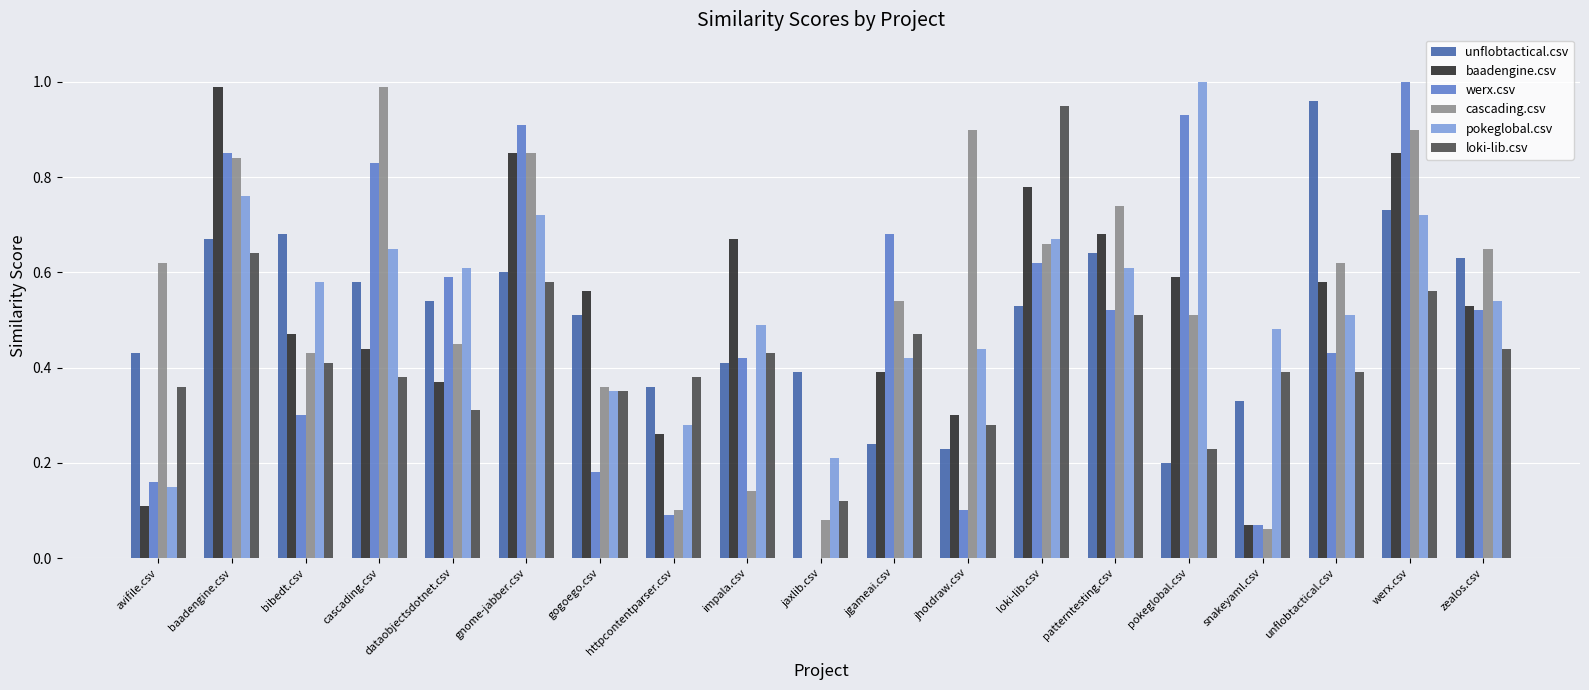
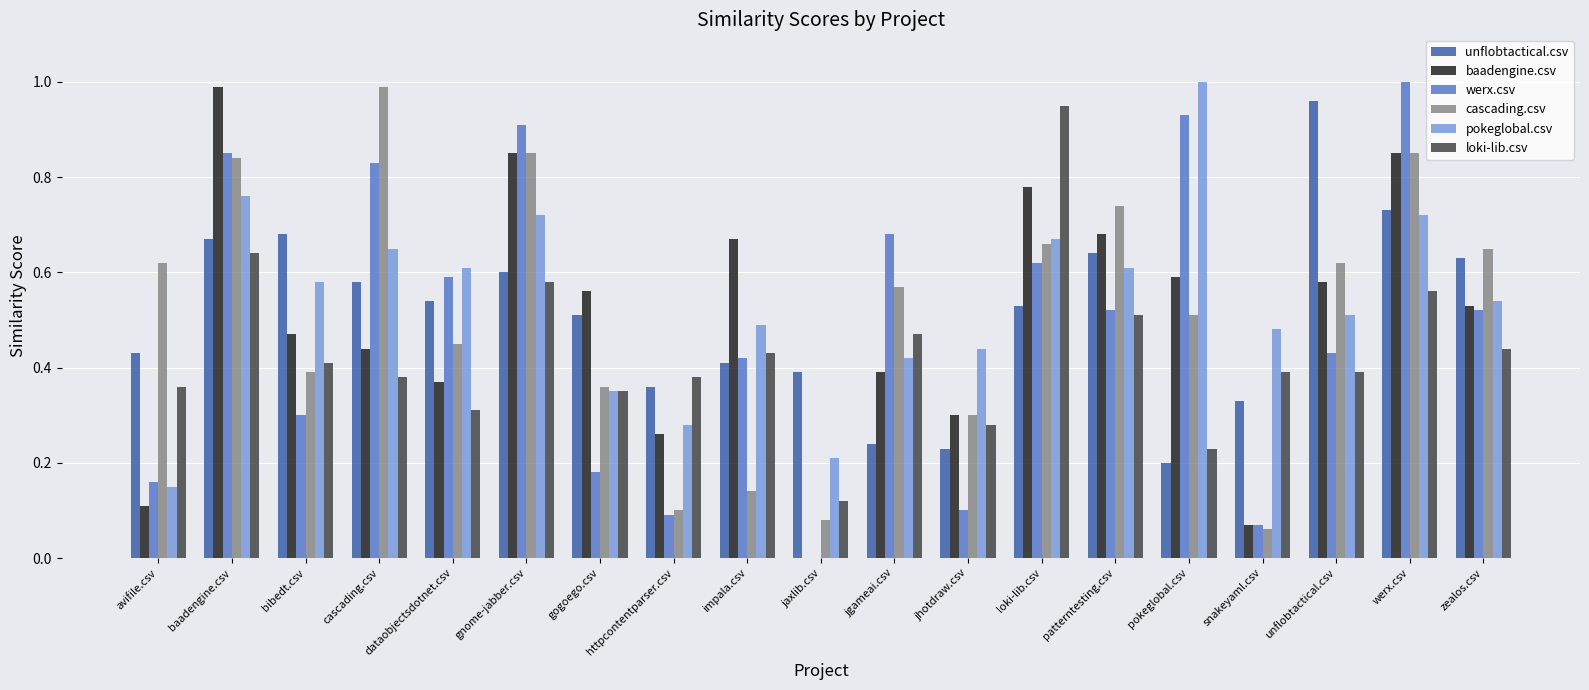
cascading.csv, bibedt.csv: 0.43 -> 0.39
cascading.csv, jgameai.csv: 0.54 -> 0.57
cascading.csv, jhotdraw.csv: 0.9 -> 0.3
cascading.csv, werx.csv: 0.90 -> 0.85
